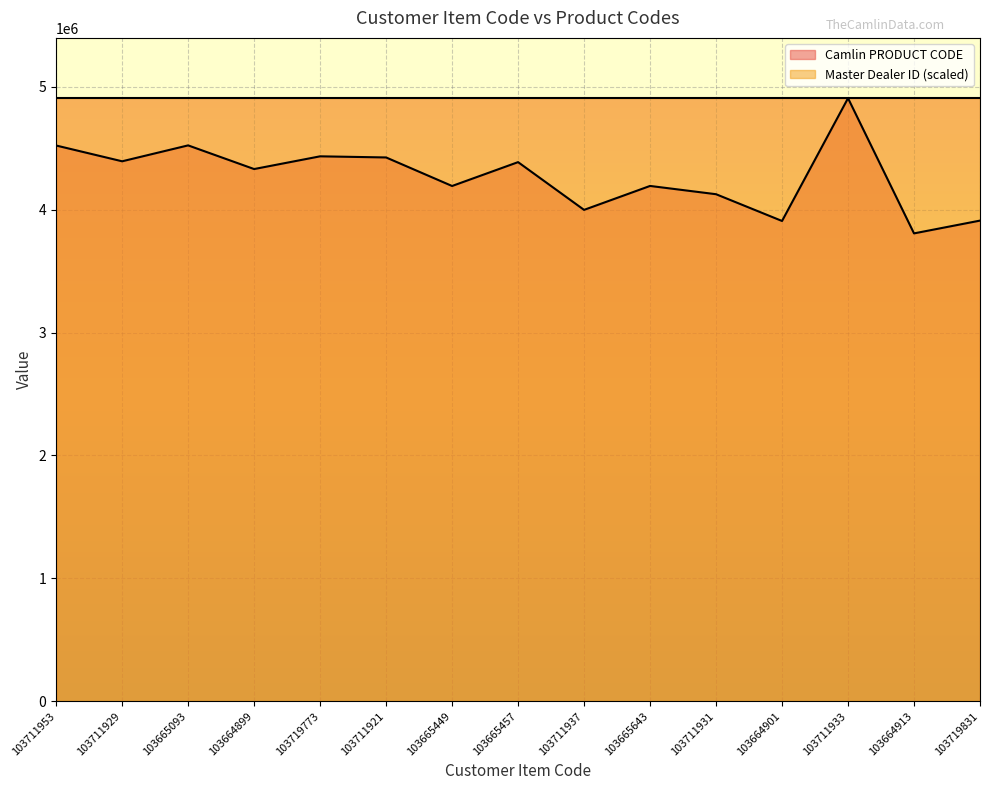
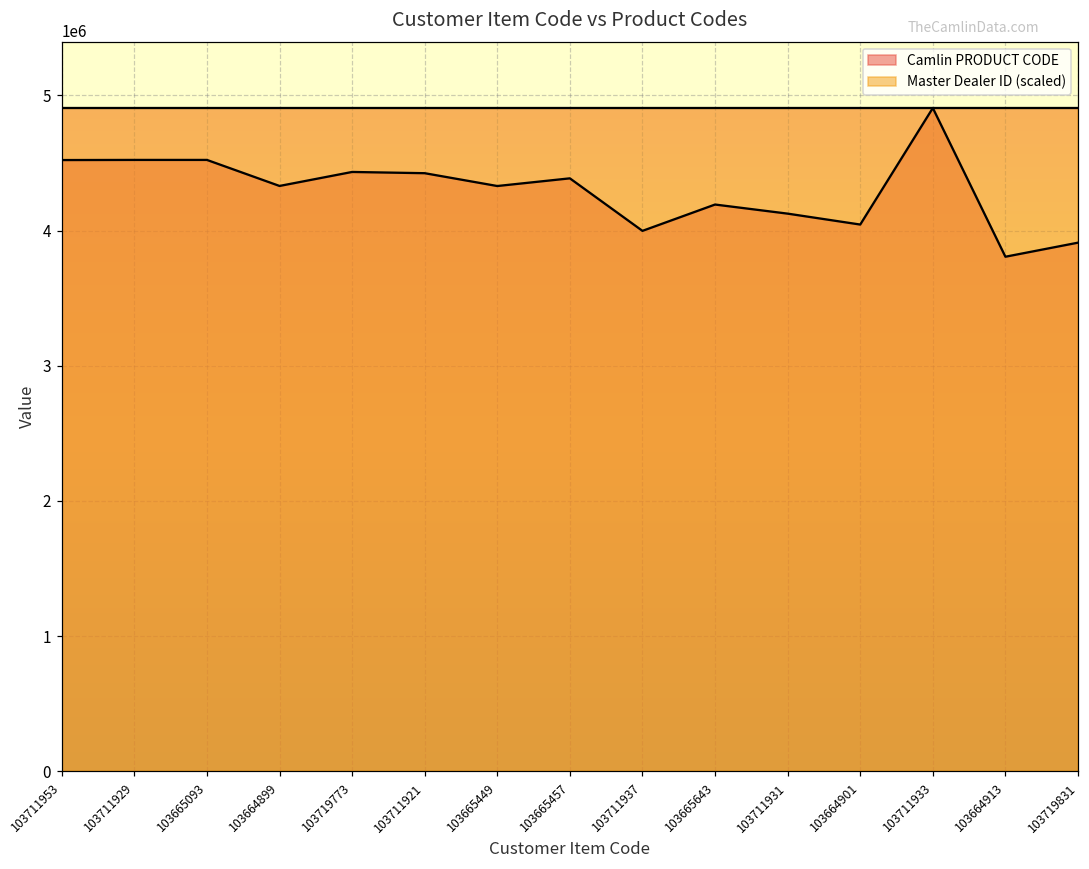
Camlin PRODUCT CODE, 103711929: 4390000 -> 4520000
Camlin PRODUCT CODE, 103665449: 4190000 -> 4330000
Camlin PRODUCT CODE, 103664901: 3910000 -> 4040000
